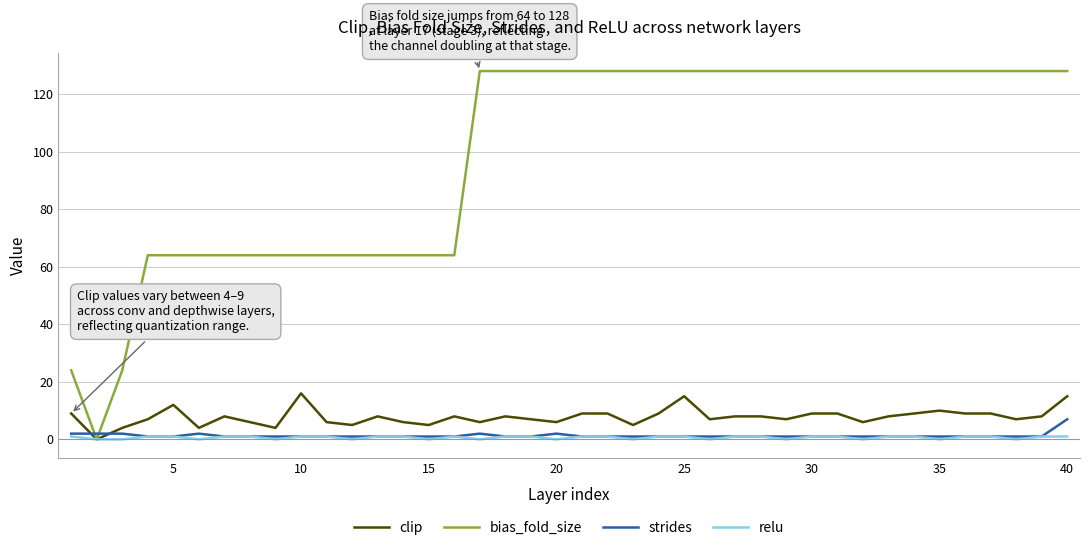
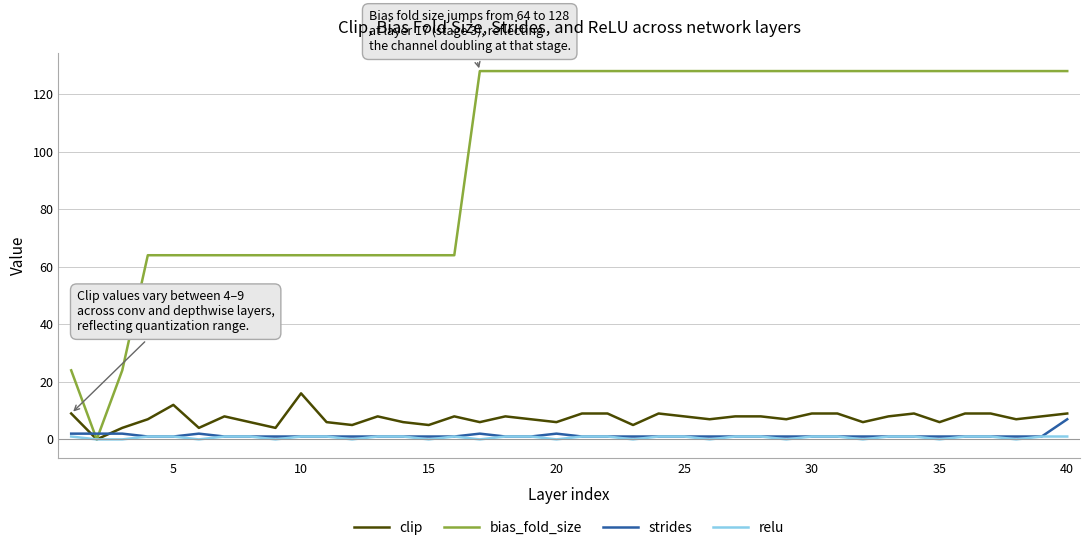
clip, 25: 15 -> 8
clip, 35: 10 -> 6
clip, 40: 15 -> 9
